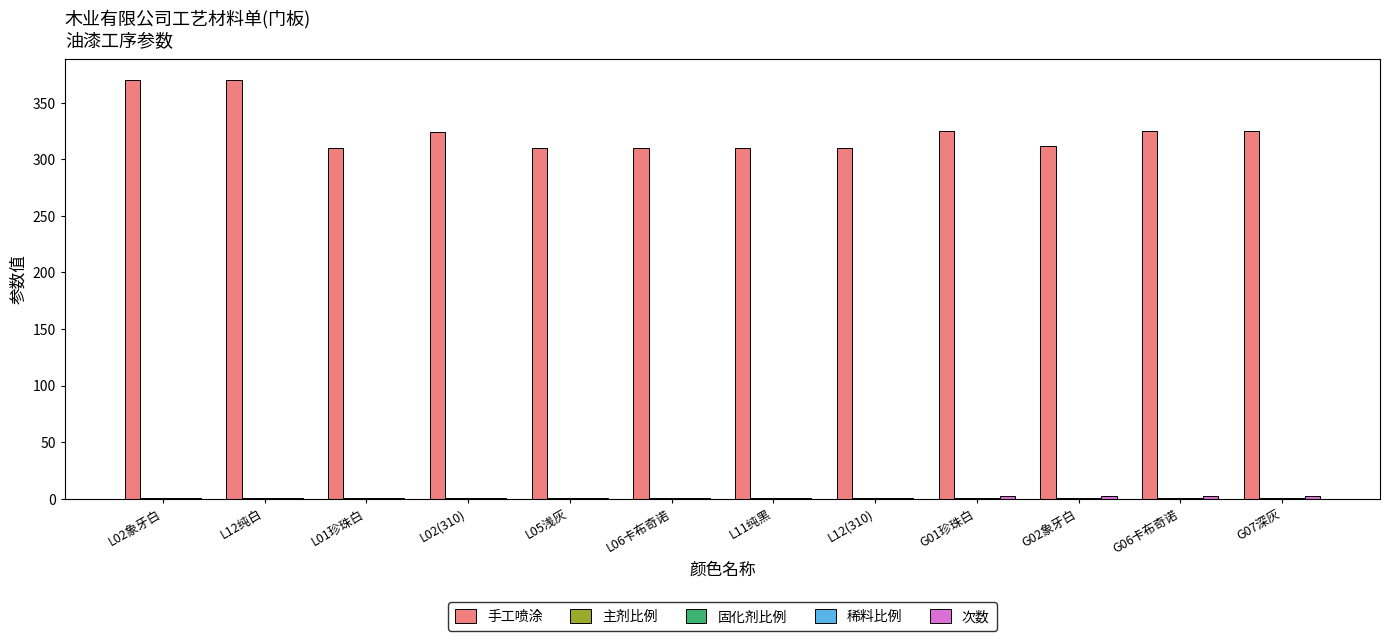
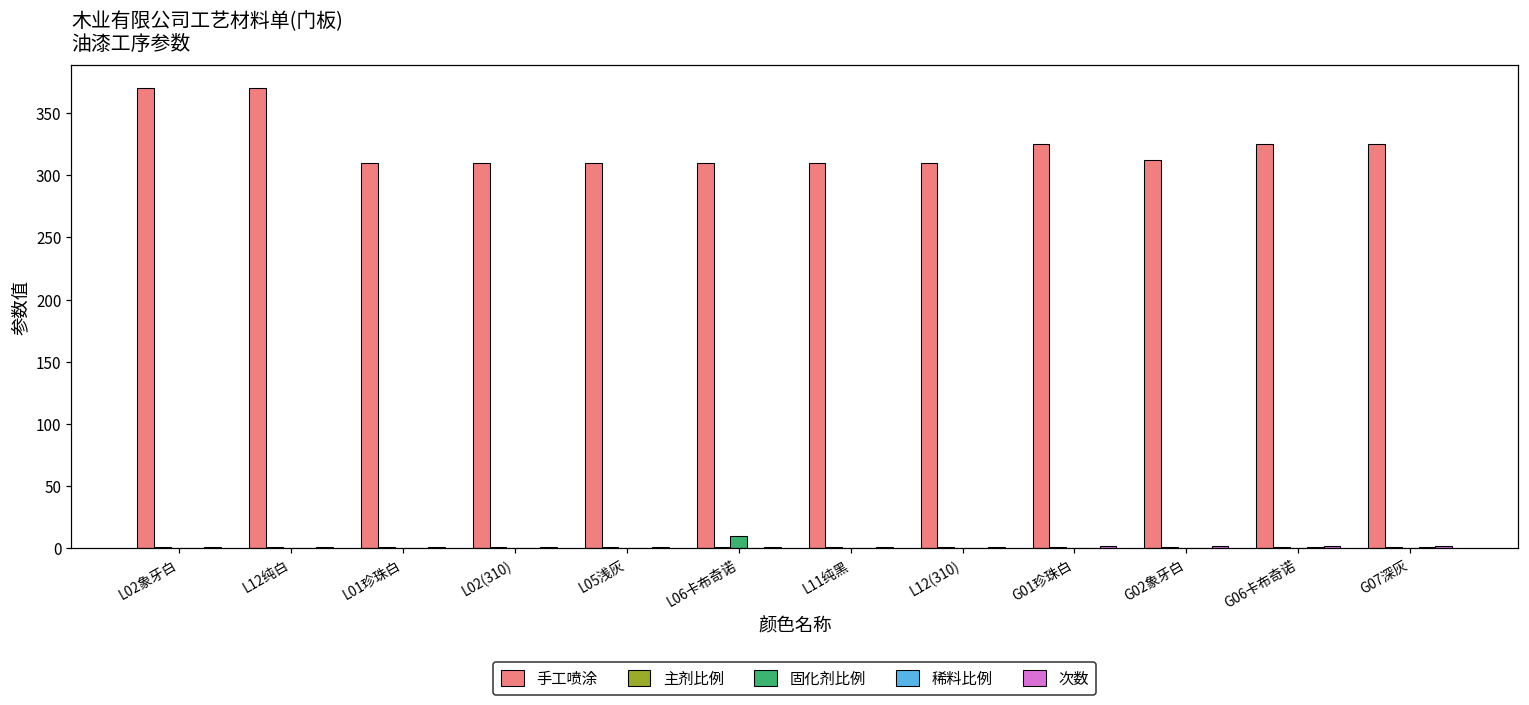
手工喷涂, L02(310): 324 -> 310
固化剂比例, L06卡布奇诺: 1 -> 10
